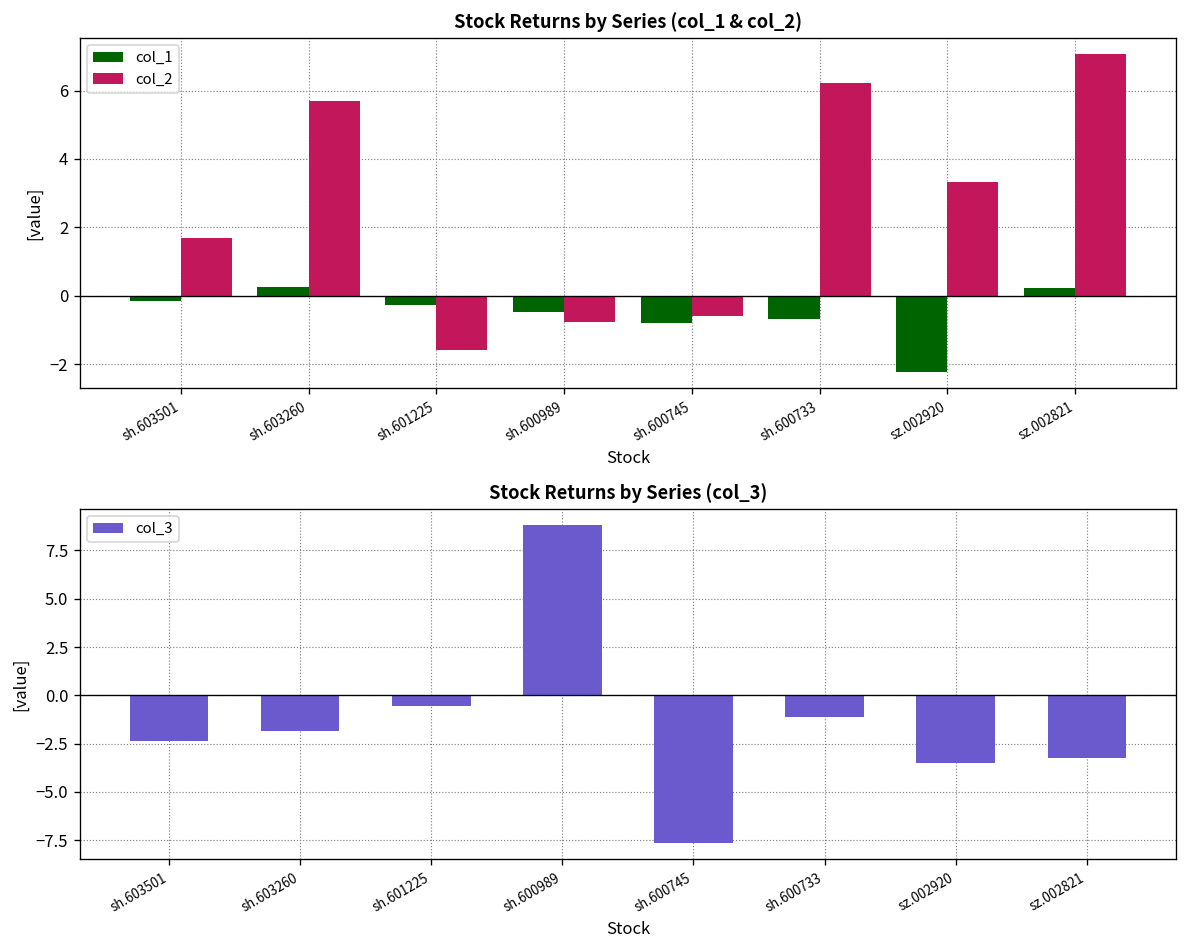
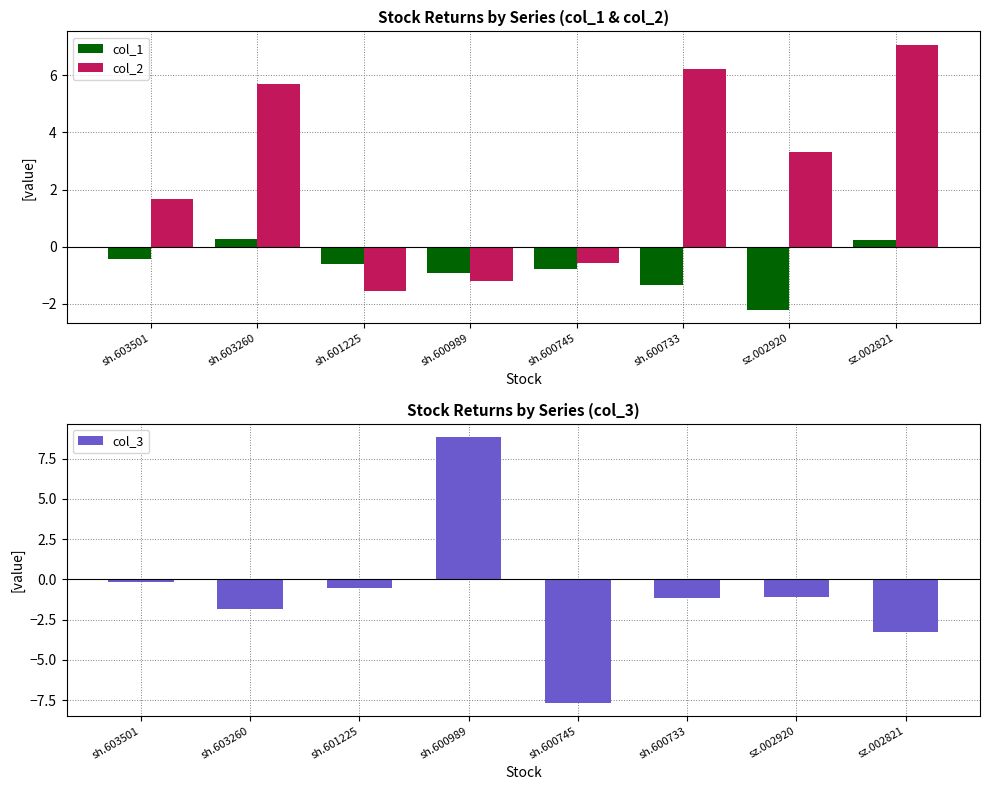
Stock Returns by Series (col_1 & col_2), col_1, sh.603501: -0.2 -> -0.4
Stock Returns by Series (col_1 & col_2), col_1, sh.601225: -0.3 -> -0.6
Stock Returns by Series (col_1 & col_2), col_1, sh.600989: -0.5 -> -0.9
Stock Returns by Series (col_1 & col_2), col_2, sh.600989: -0.8 -> -1.2
Stock Returns by Series (col_1 & col_2), col_1, sh.600733: -0.7 -> -1.4
Stock Returns by Series (col_3), sh.603501: -2.4 -> -0.2
Stock Returns by Series (col_3), sz.002920: -3.5 -> -1.1
